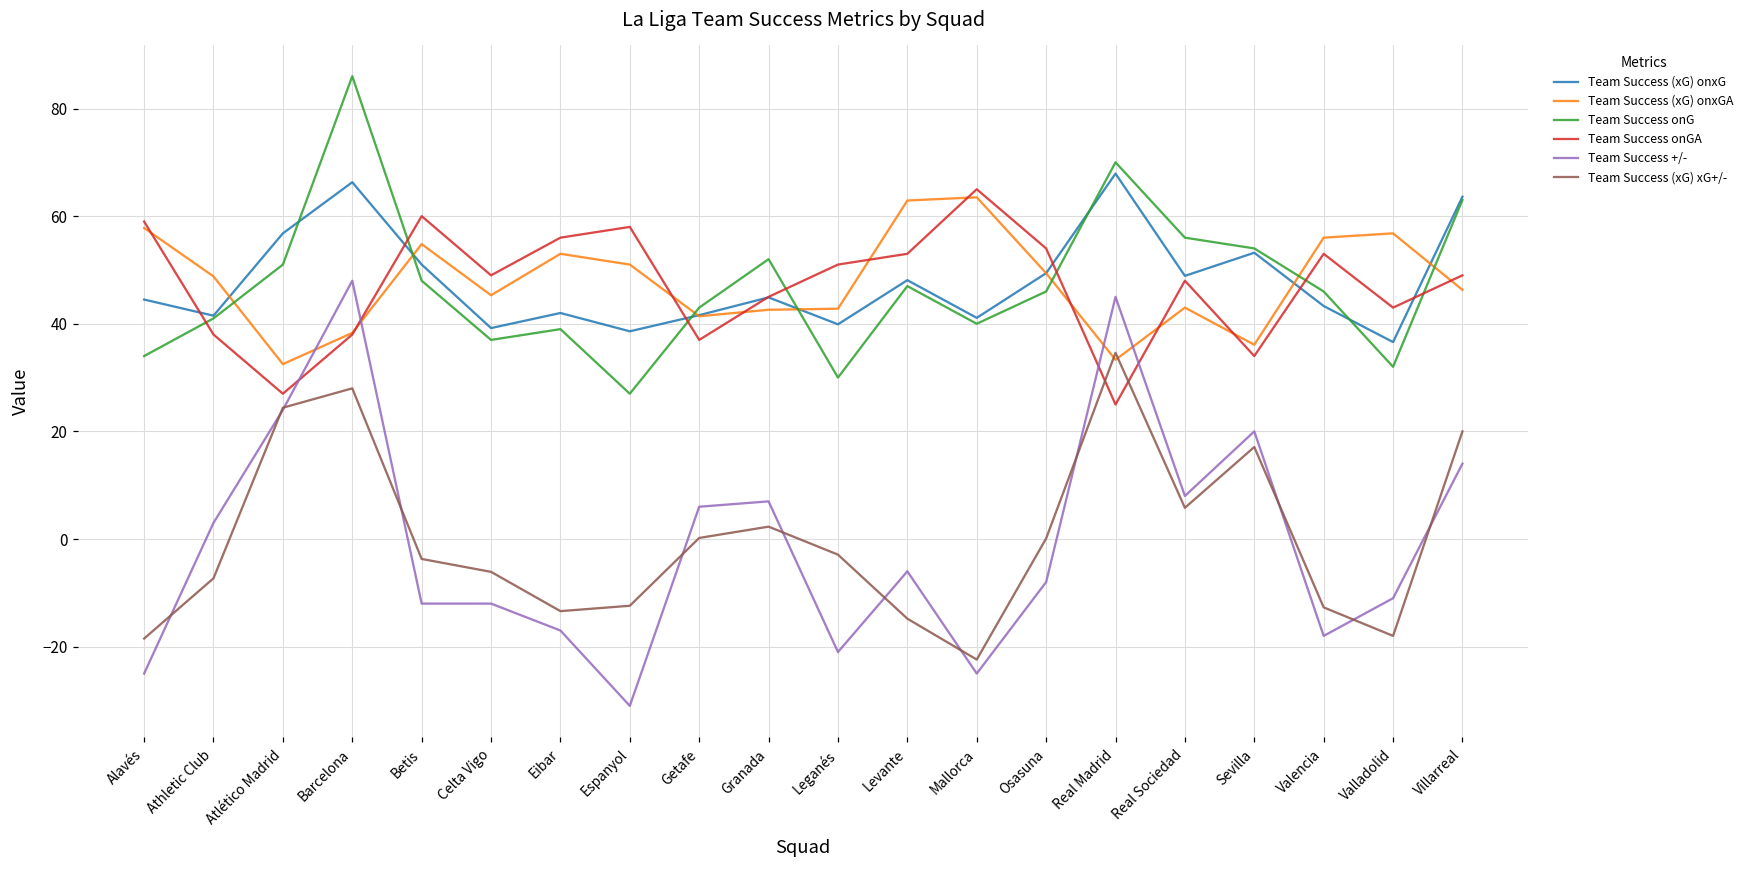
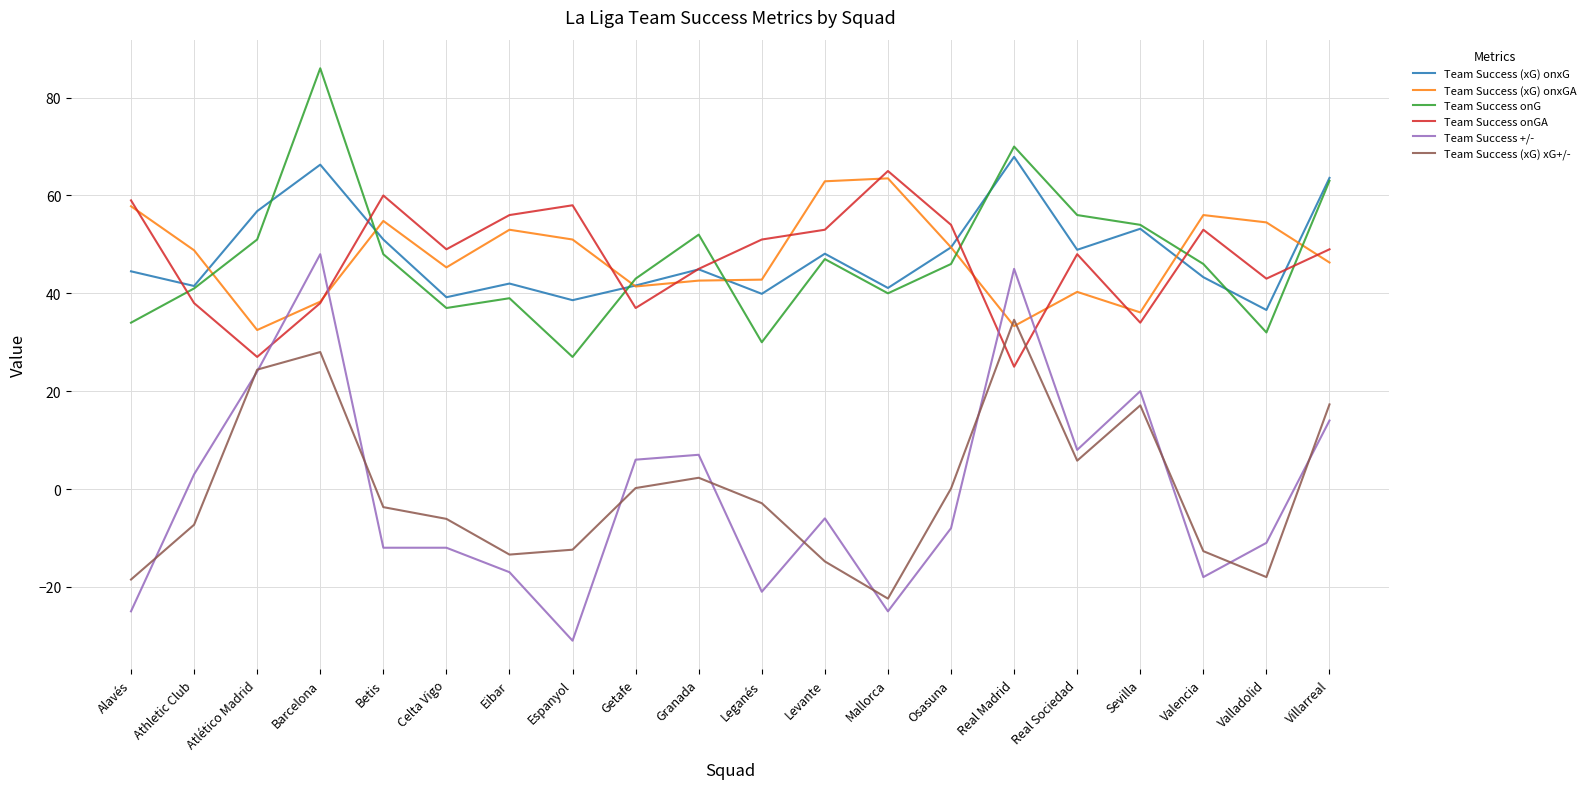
Team Success (xG) onxGA, Real Sociedad: 43 -> 40
Team Success (xG) onxGA, Valladolid: 57 -> 55
Team Success (xG) xG+/-, Villarreal: 20 -> 17
